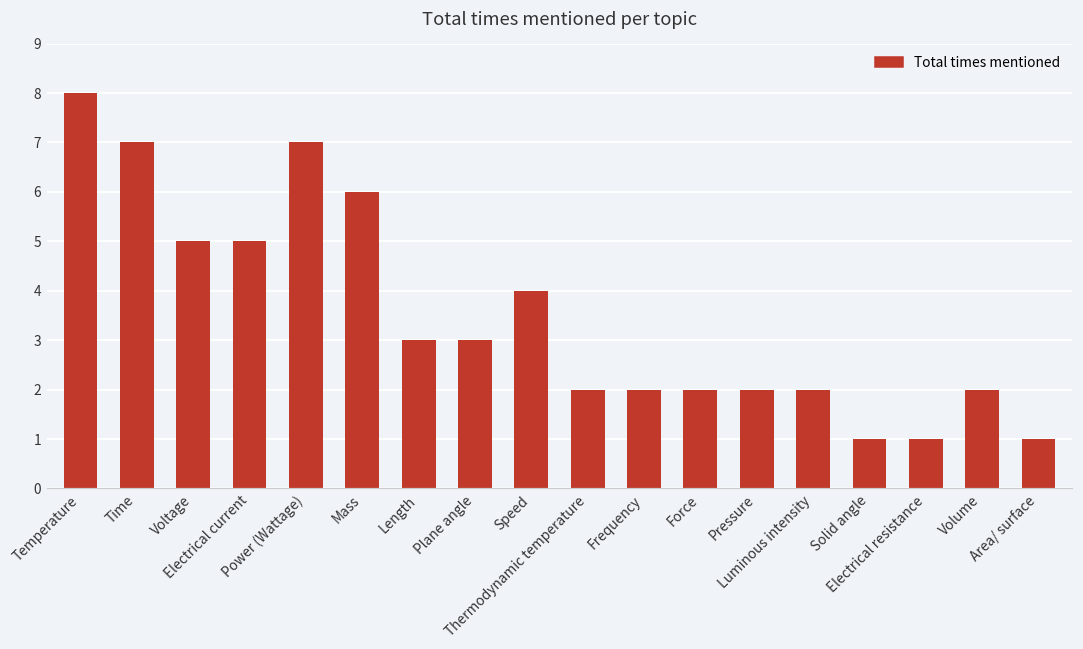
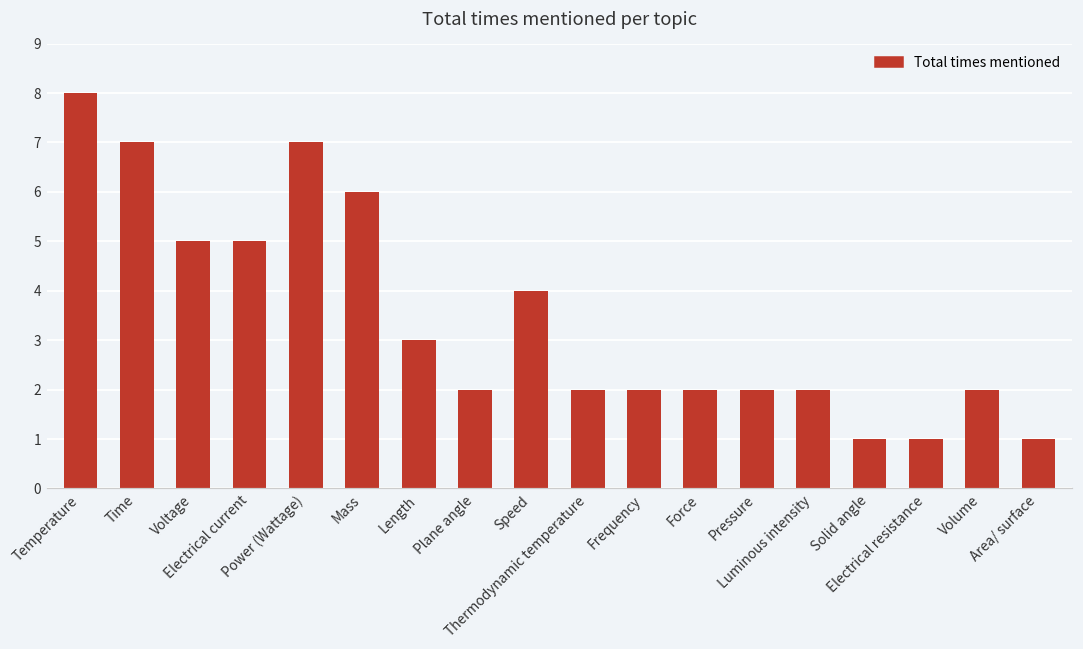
Plane angle: 3 -> 2
